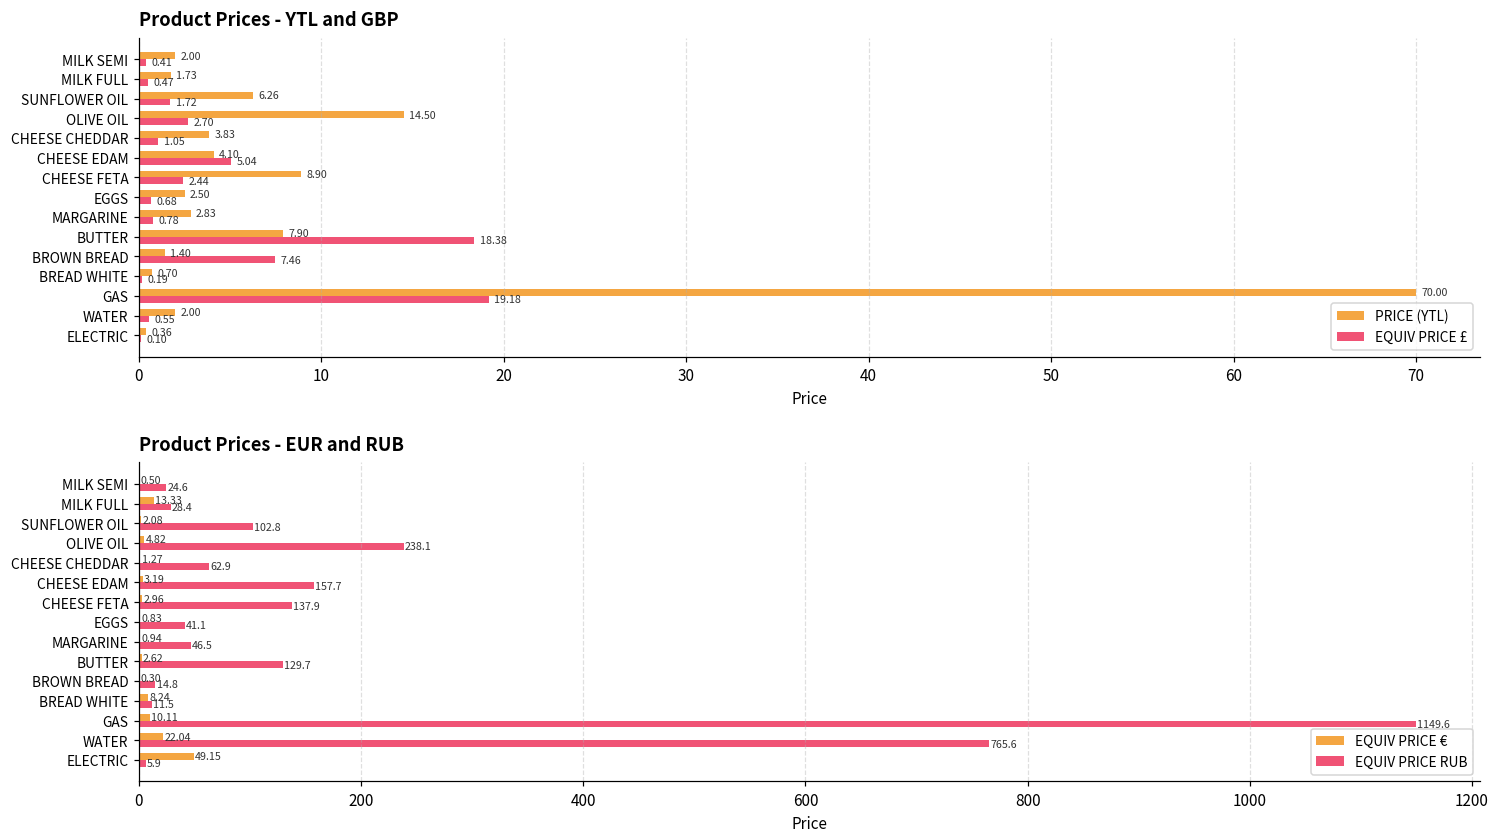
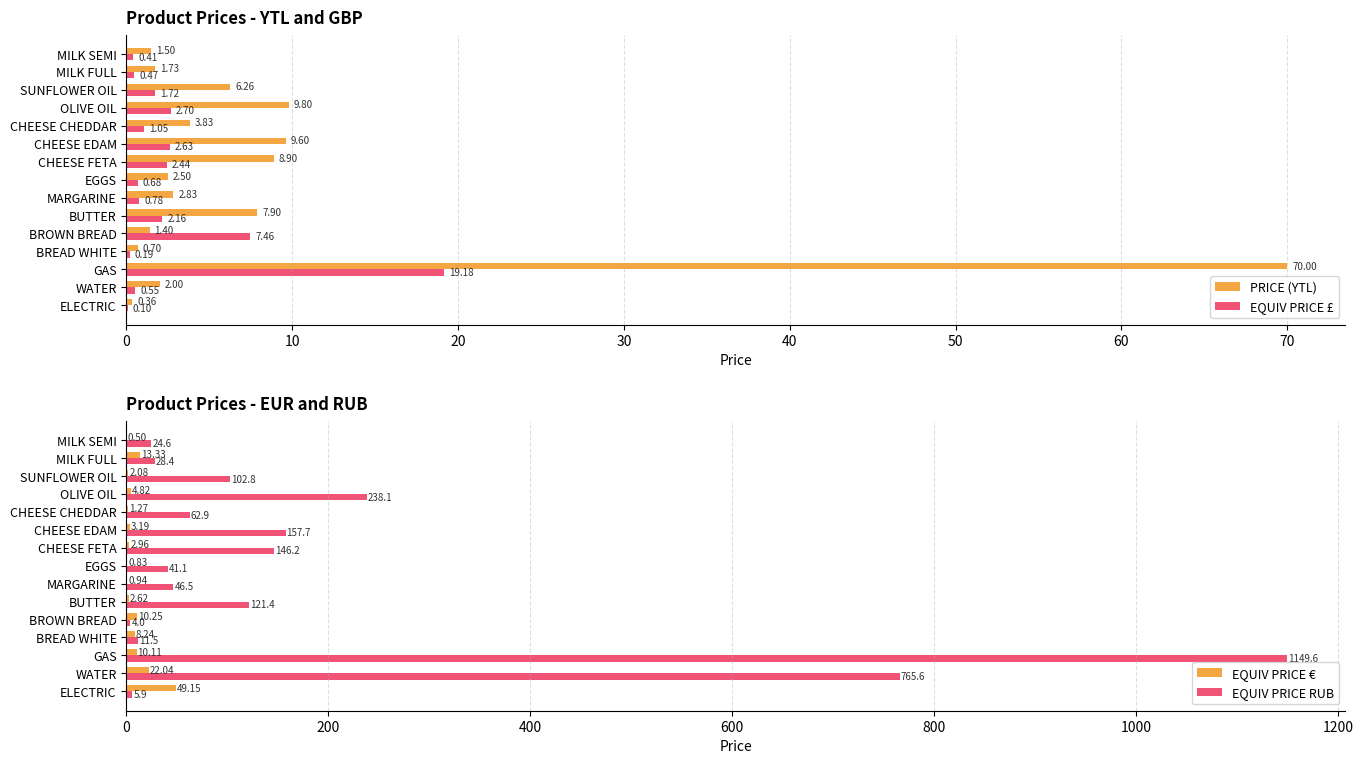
Product Prices - YTL and GBP, PRICE (YTL), MILK SEMI: 2.00 -> 1.50
Product Prices - YTL and GBP, PRICE (YTL), OLIVE OIL: 14.50 -> 9.80
Product Prices - YTL and GBP, PRICE (YTL), CHEESE EDAM: 4.10 -> 9.60
Product Prices - YTL and GBP, EQUIV PRICE £, CHEESE EDAM: 5.04 -> 2.63
Product Prices - YTL and GBP, EQUIV PRICE £, BUTTER: 18.38 -> 2.16
Product Prices - EUR and RUB, EQUIV PRICE RUB, CHEESE FETA: 137.9 -> 146.2
Product Prices - EUR and RUB, EQUIV PRICE RUB, BUTTER: 129.7 -> 121.4
Product Prices - EUR and RUB, EQUIV PRICE €, BROWN BREAD: 0.30 -> 10.25
Product Prices - EUR and RUB, EQUIV PRICE RUB, BROWN BREAD: 14.8 -> 4.0
